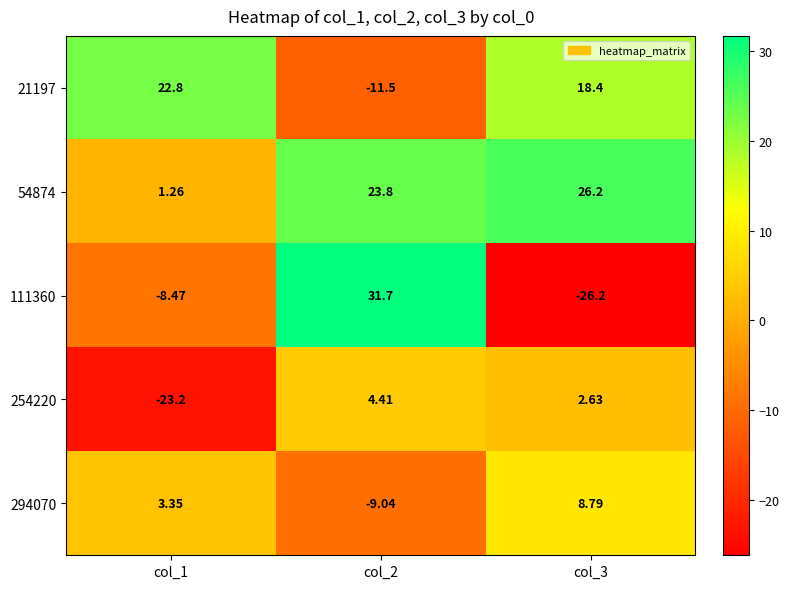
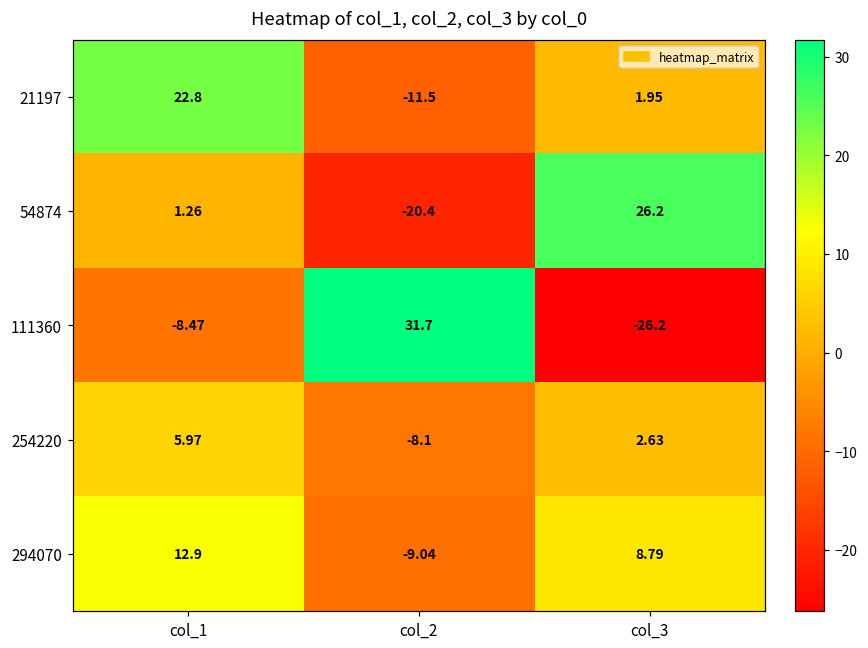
21197, col_3: 18.4 -> 1.95
54874, col_2: 23.8 -> -20.4
254220, col_1: -23.2 -> 5.97
254220, col_2: 4.41 -> -8.1
294070, col_1: 3.35 -> 12.9
